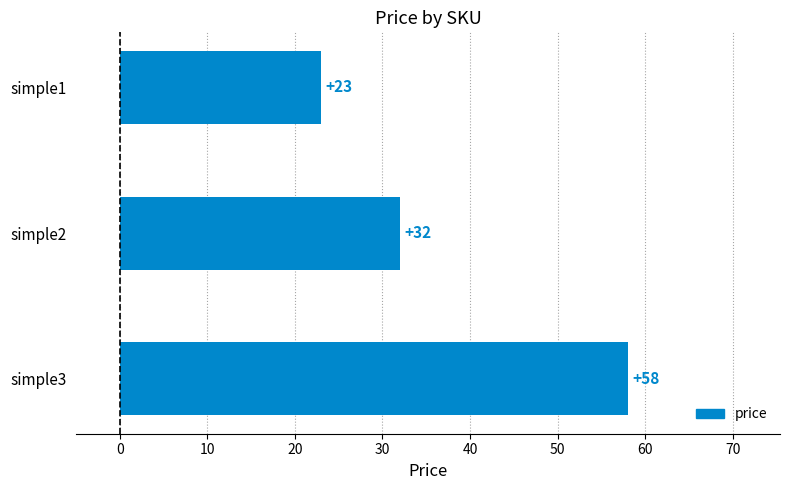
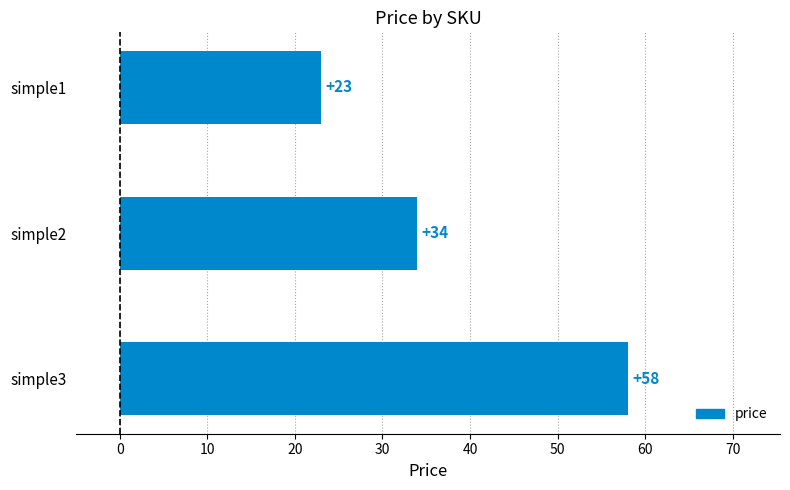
simple2: +32 -> +34
